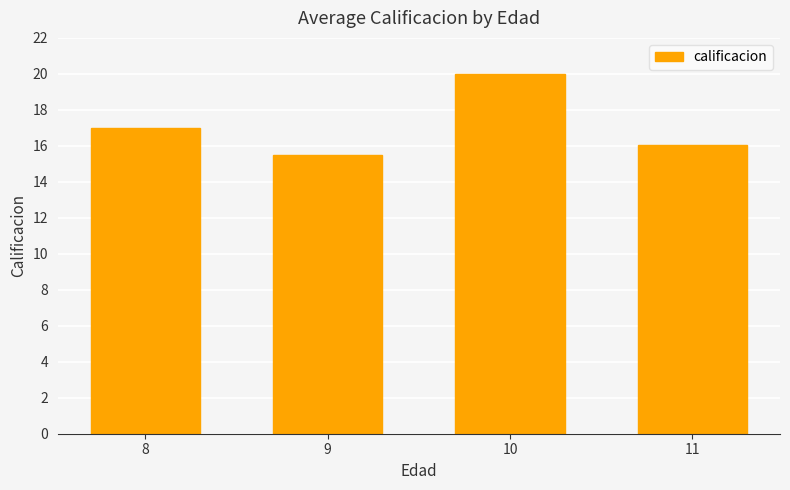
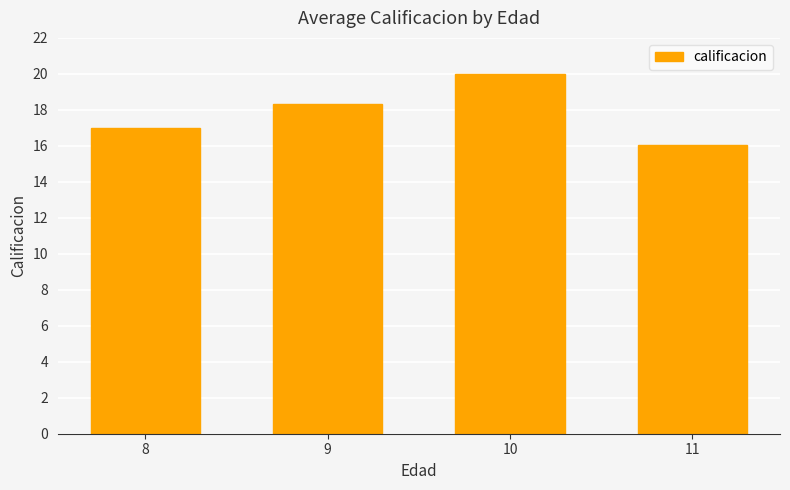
9: 15.5 -> 18.3
